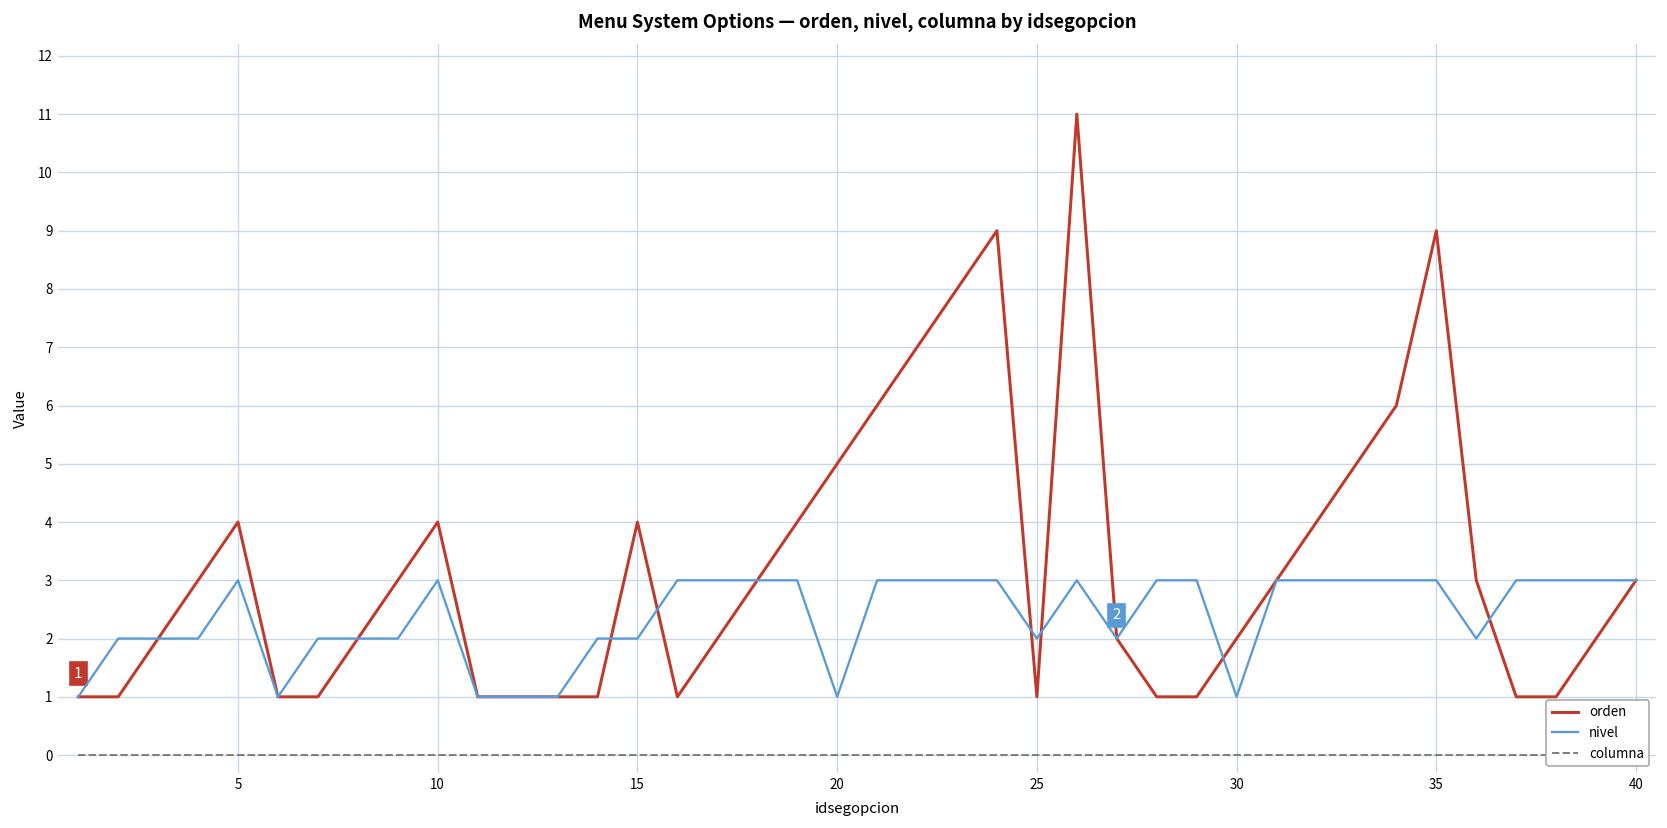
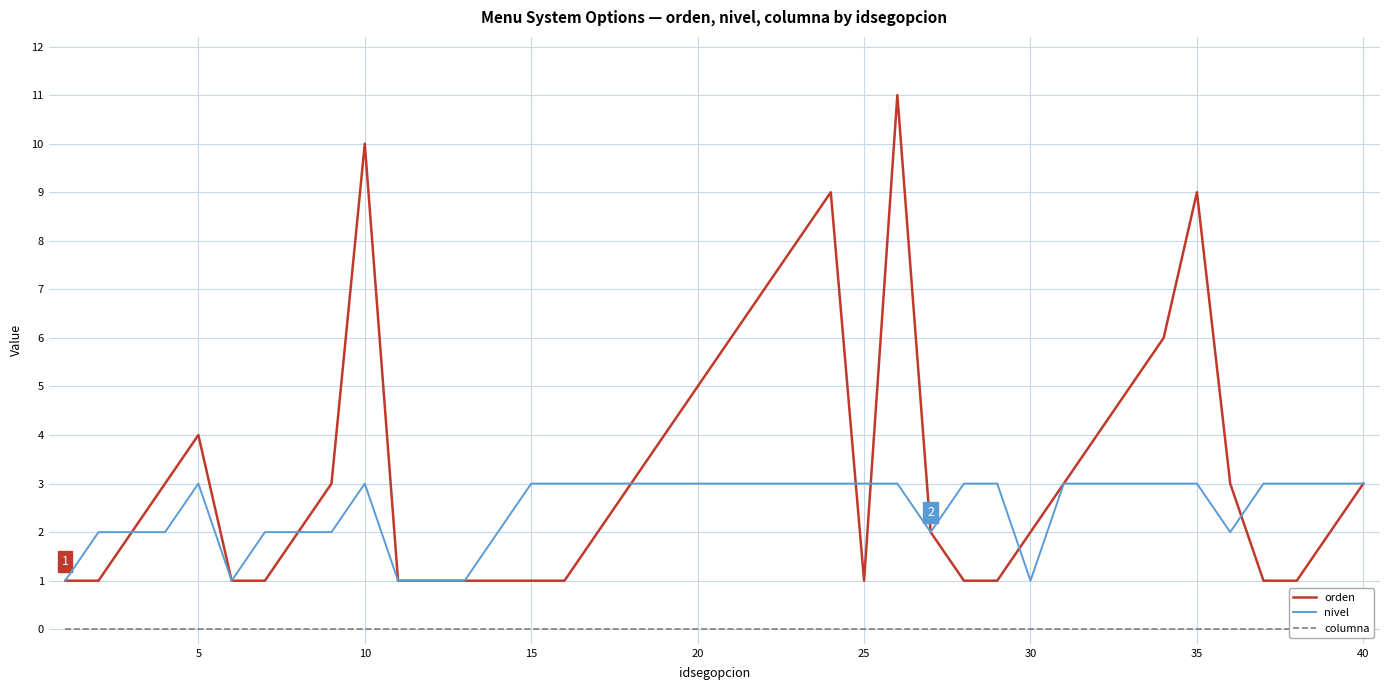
orden, 10: 4 -> 10
orden, 15: 4 -> 1
nivel, 15: 2 -> 3
nivel, 20: 1 -> 3
nivel, 25: 2 -> 3
